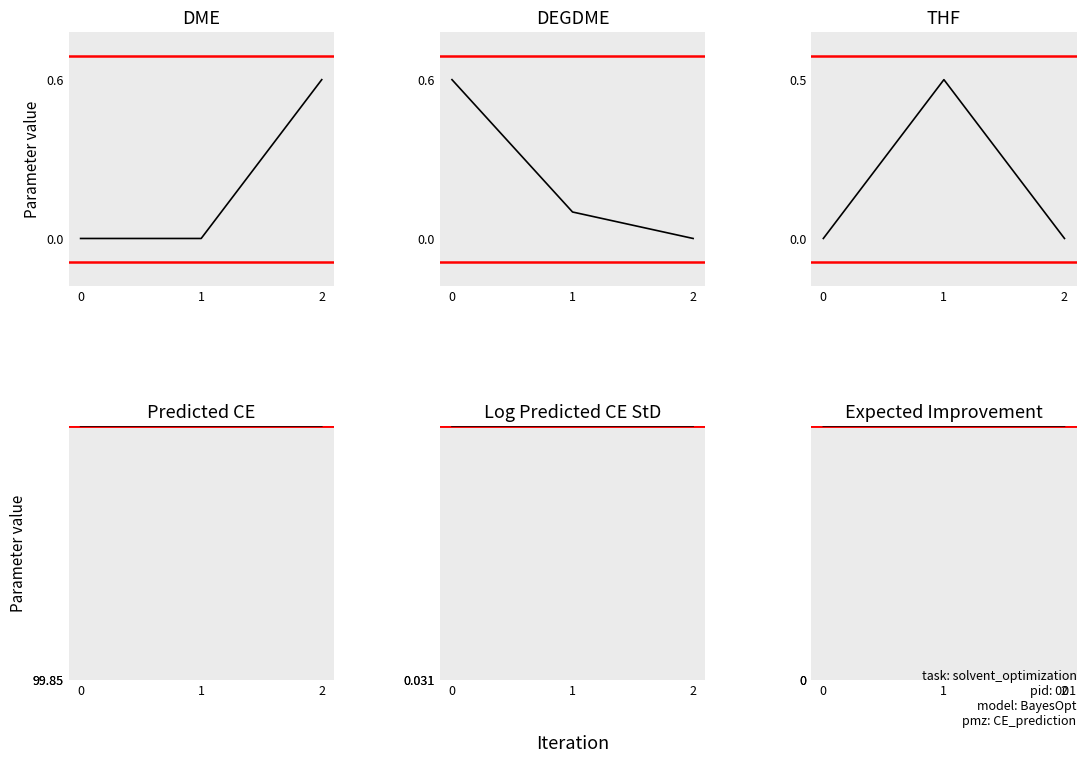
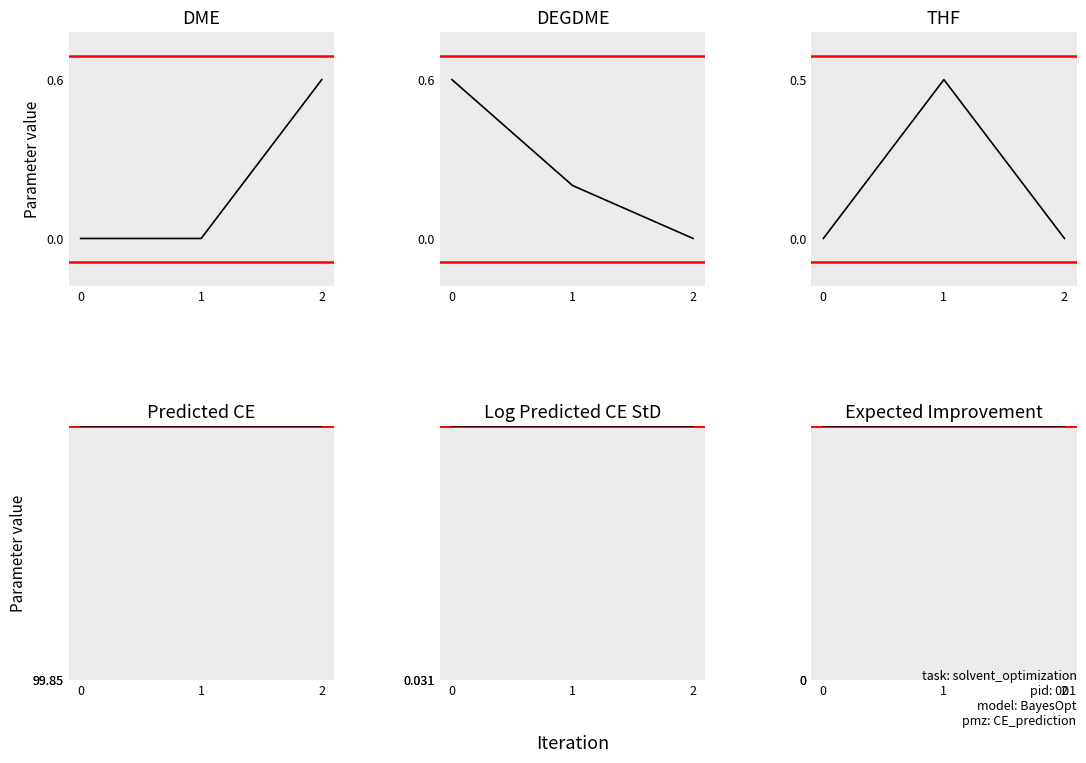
DEGDME, 1: 0.1 -> 0.2
